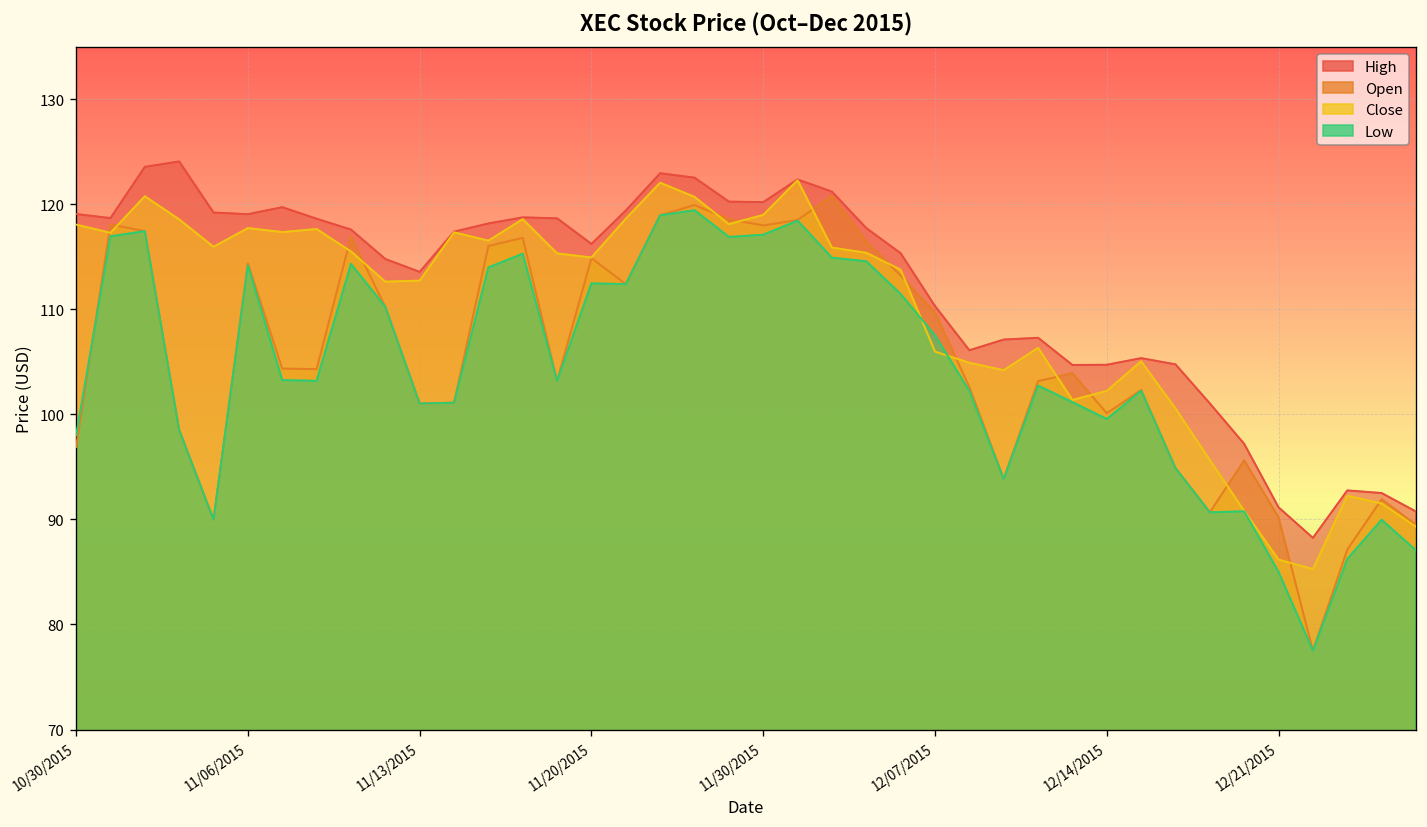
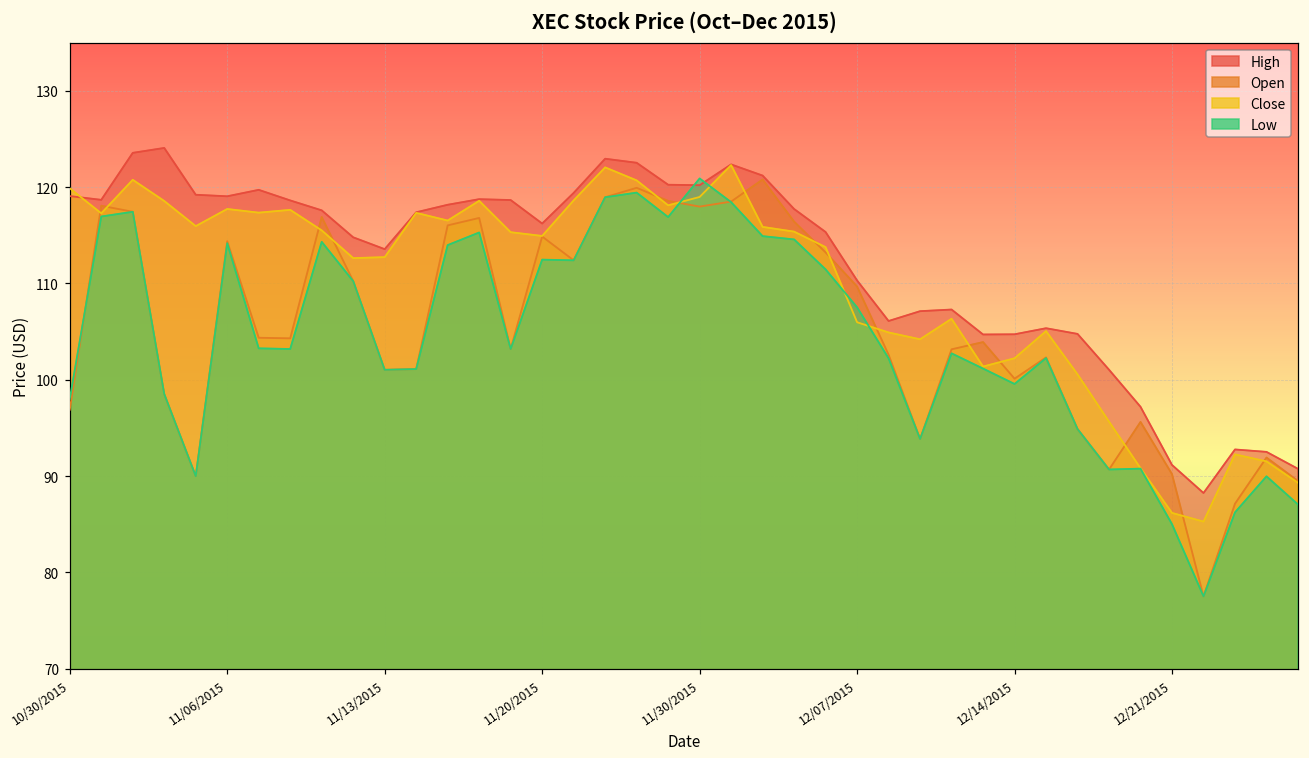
Close, 10/30/2015: 118 -> 120
Low, 11/30/2015: 117 -> 121
